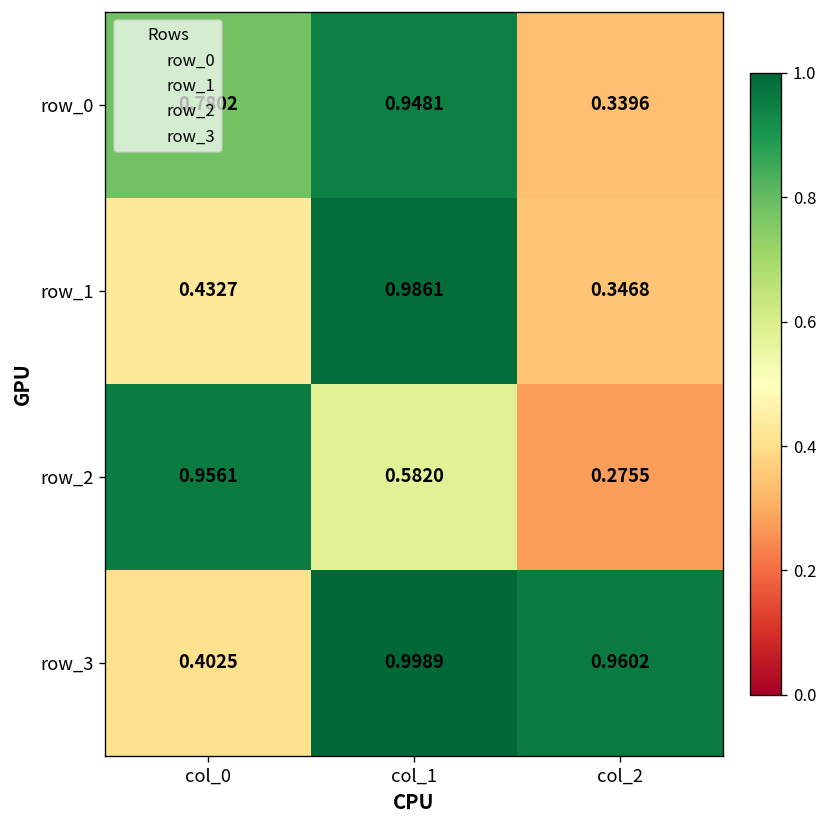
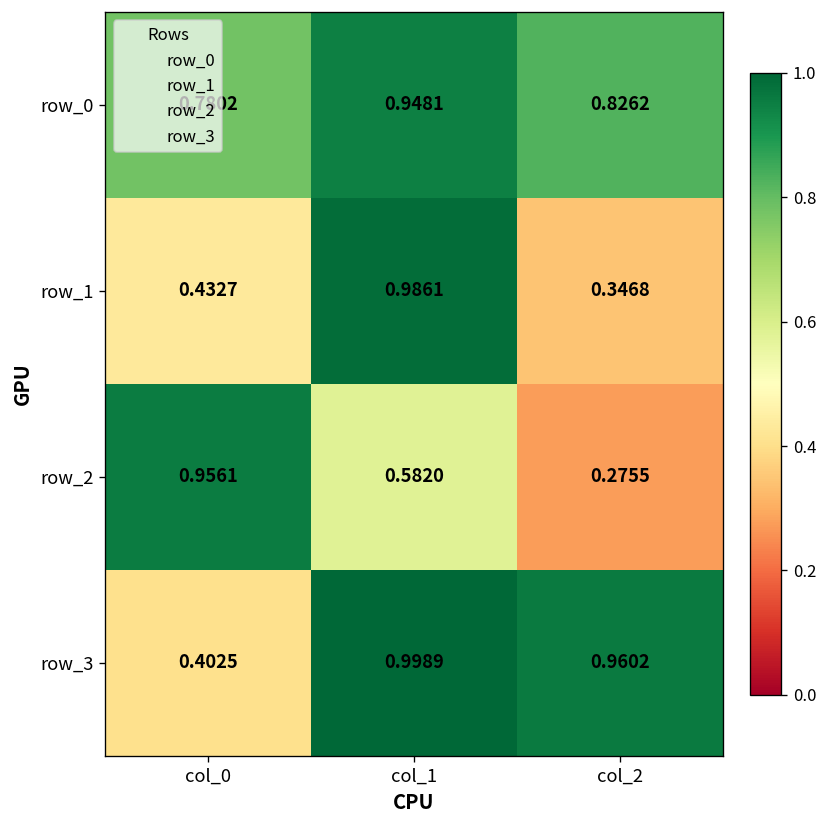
row_0, col_2: 0.3396 -> 0.8262
